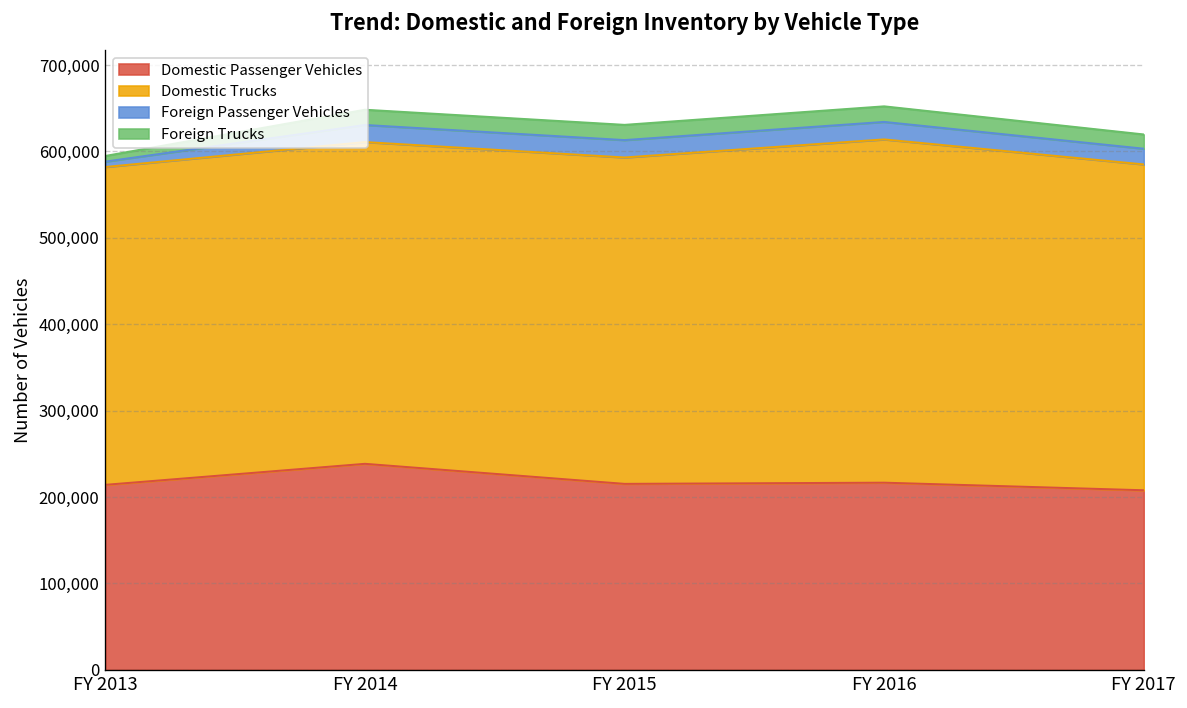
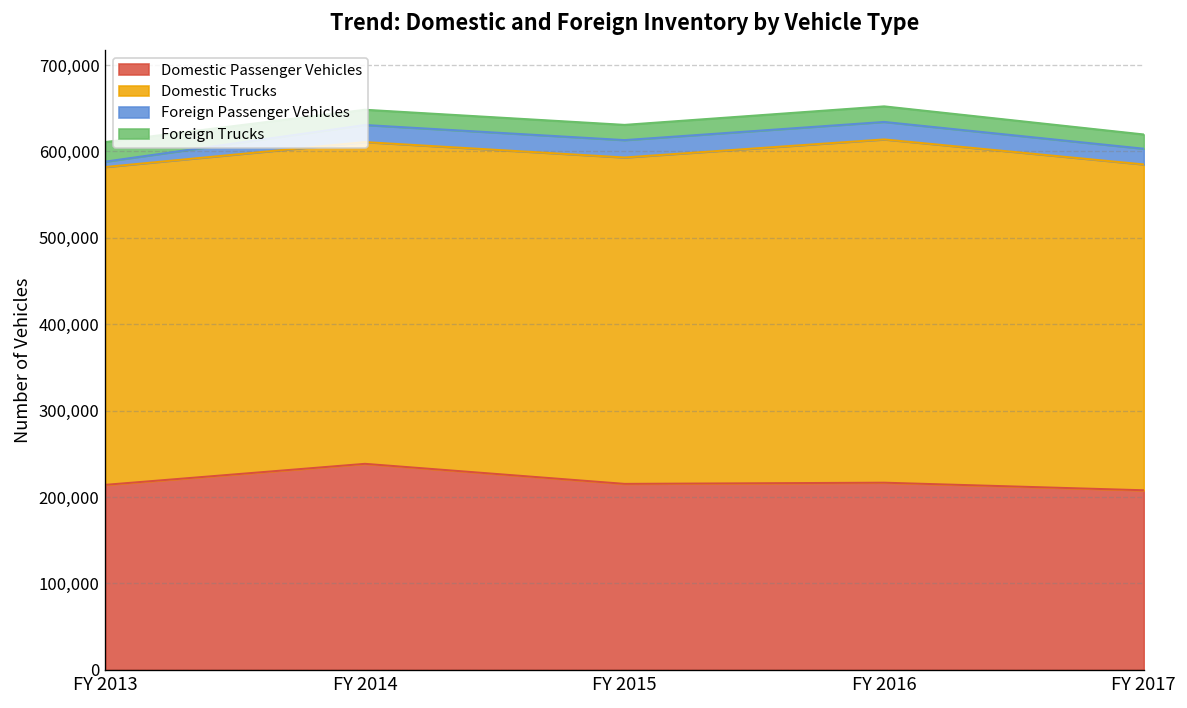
Foreign Trucks, FY 2013: 10,000 -> 20,000
